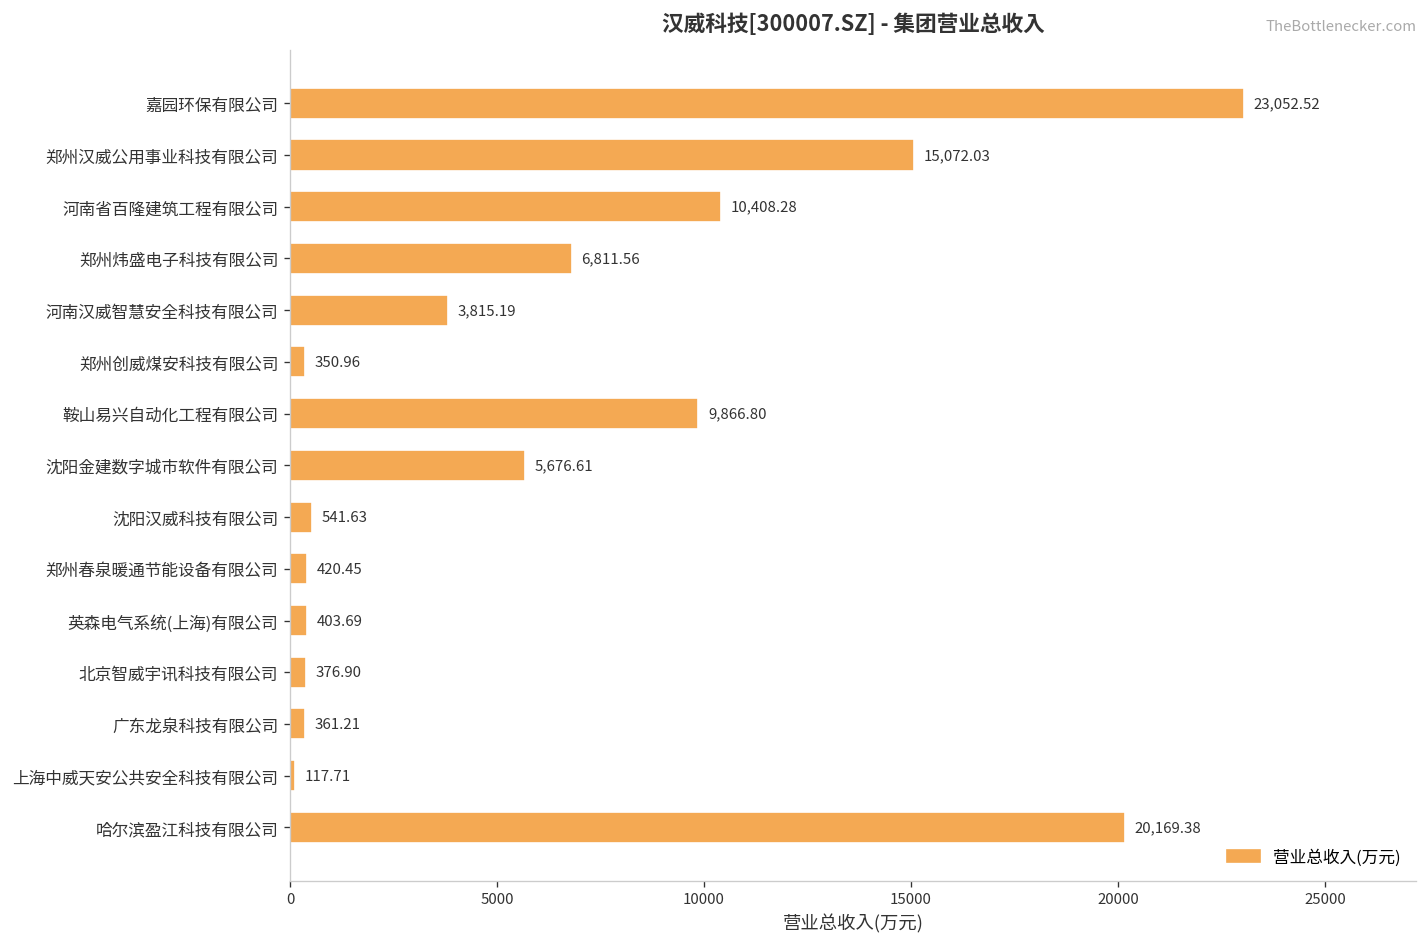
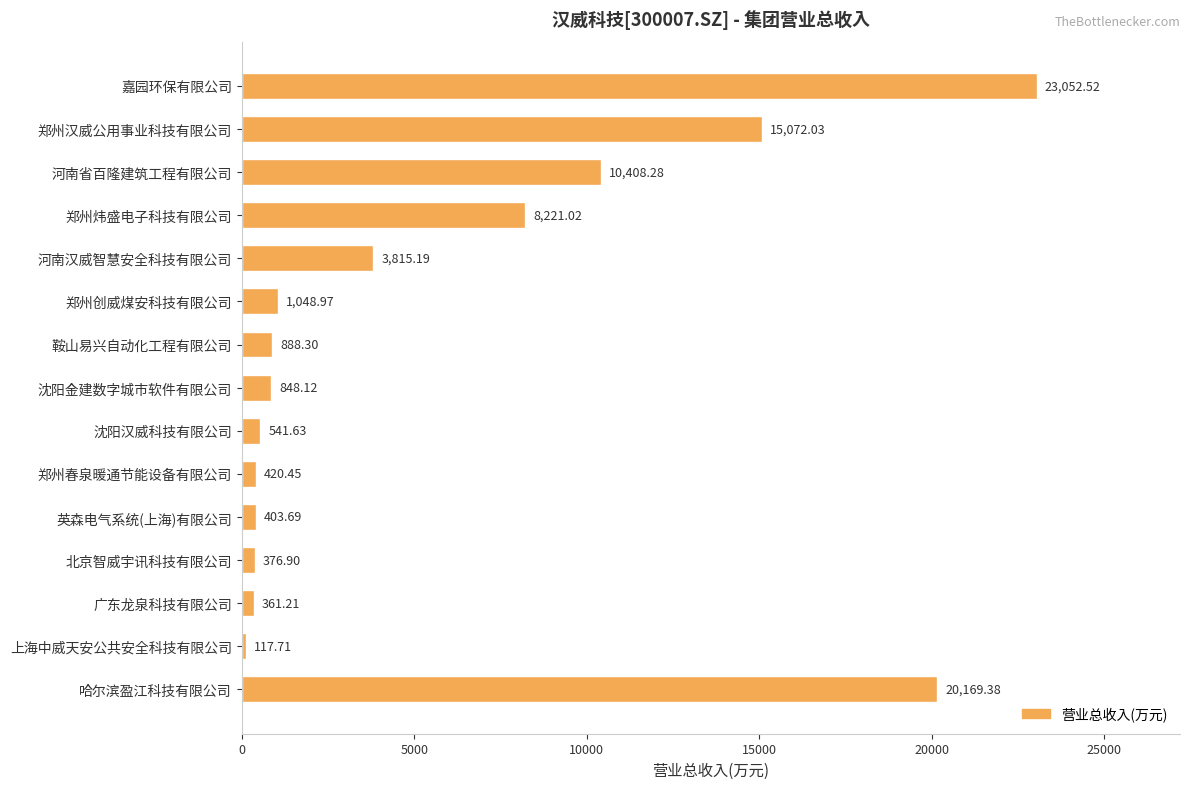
郑州炜盛电子科技有限公司: 6,811.56 -> 8,221.02
郑州创威煤安科技有限公司: 350.96 -> 1,048.97
鞍山易兴自动化工程有限公司: 9,866.80 -> 888.30
沈阳金建数字城市软件有限公司: 5,676.61 -> 848.12
